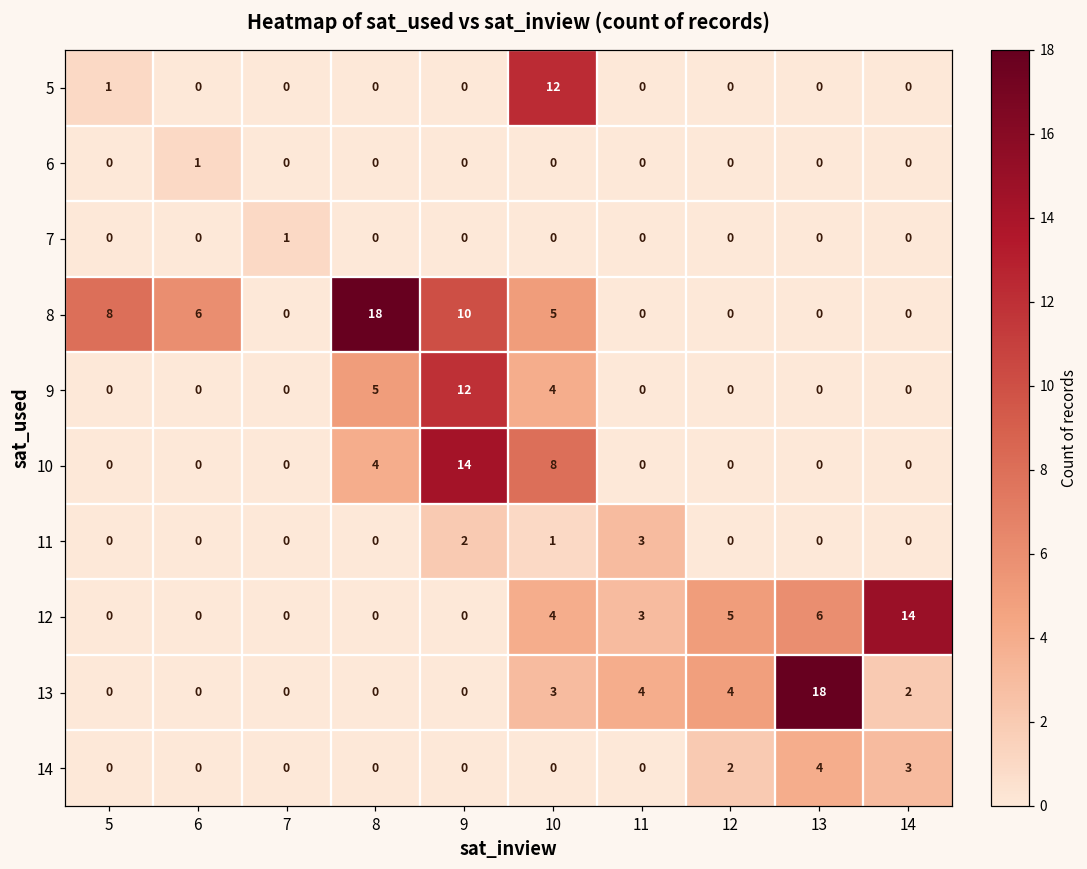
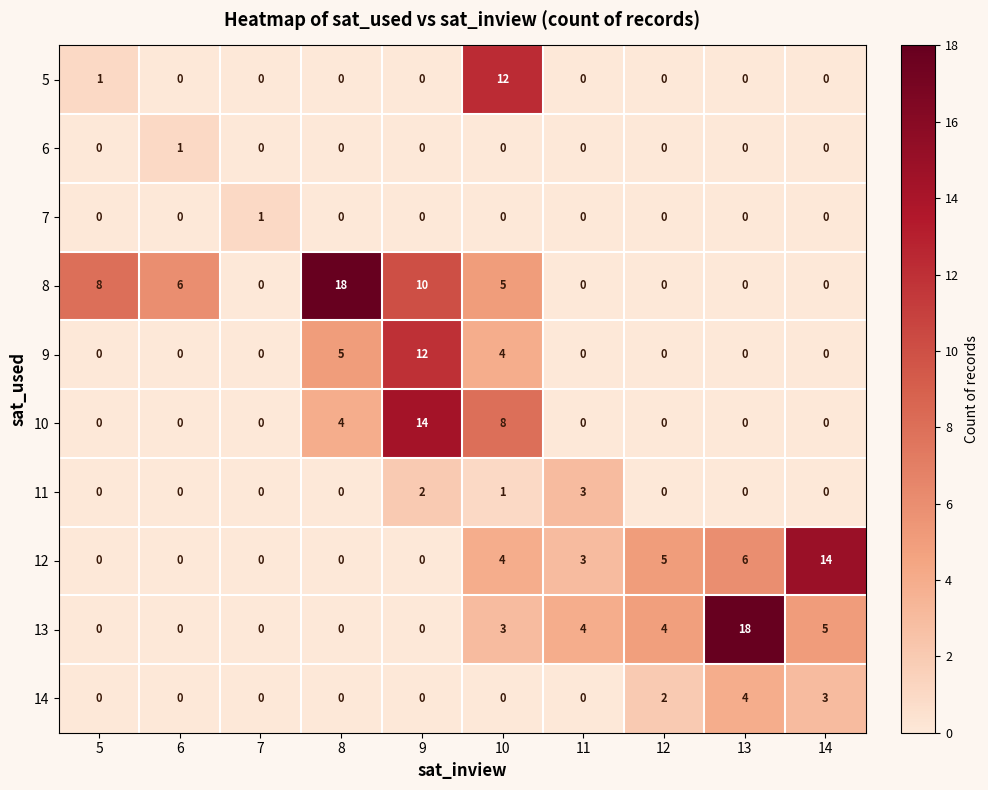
13, 14: 2 -> 5
